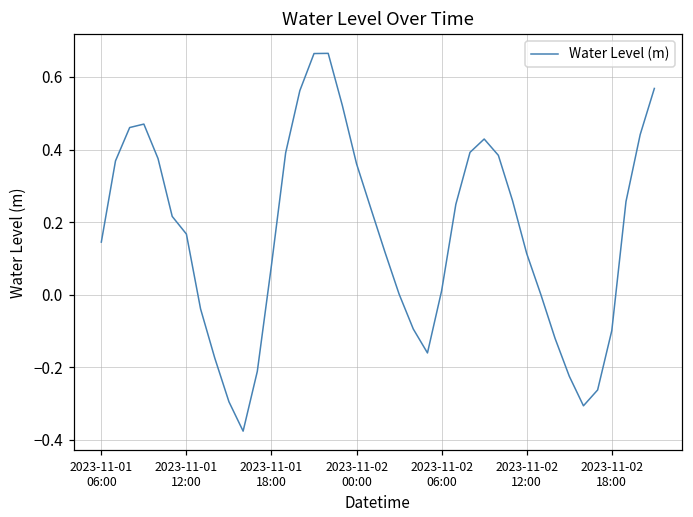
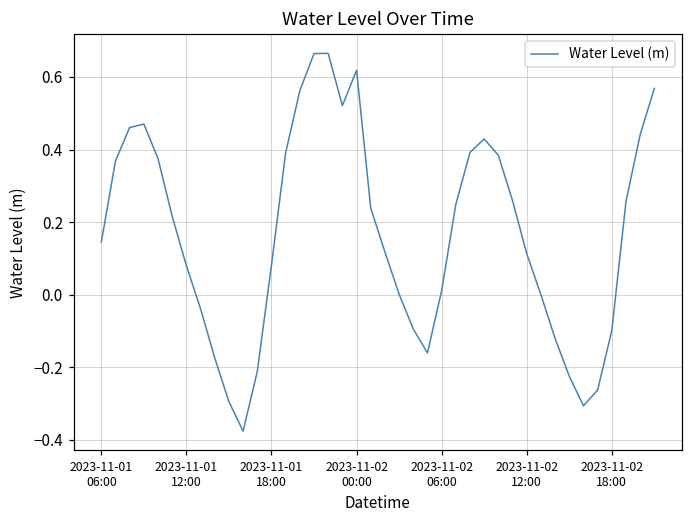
2023-11-01 12:00: 0.17 -> 0.08
2023-11-02 00:00: 0.36 -> 0.62
